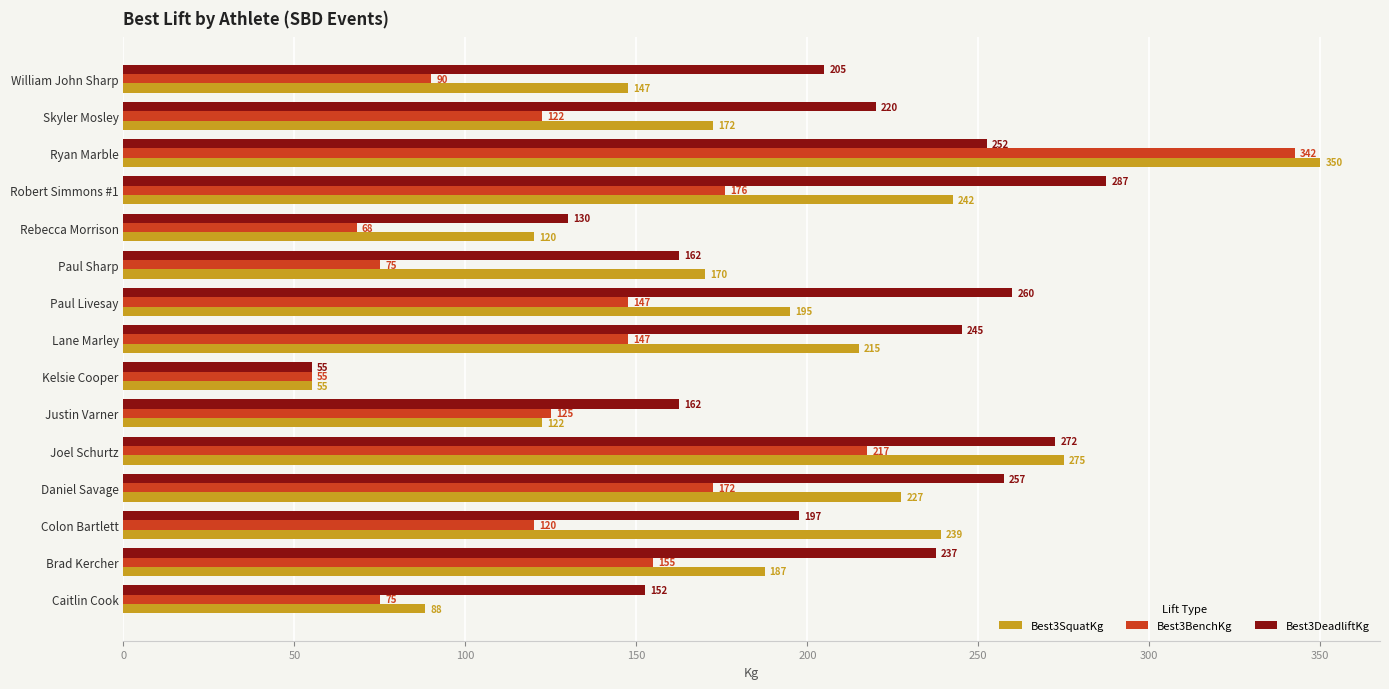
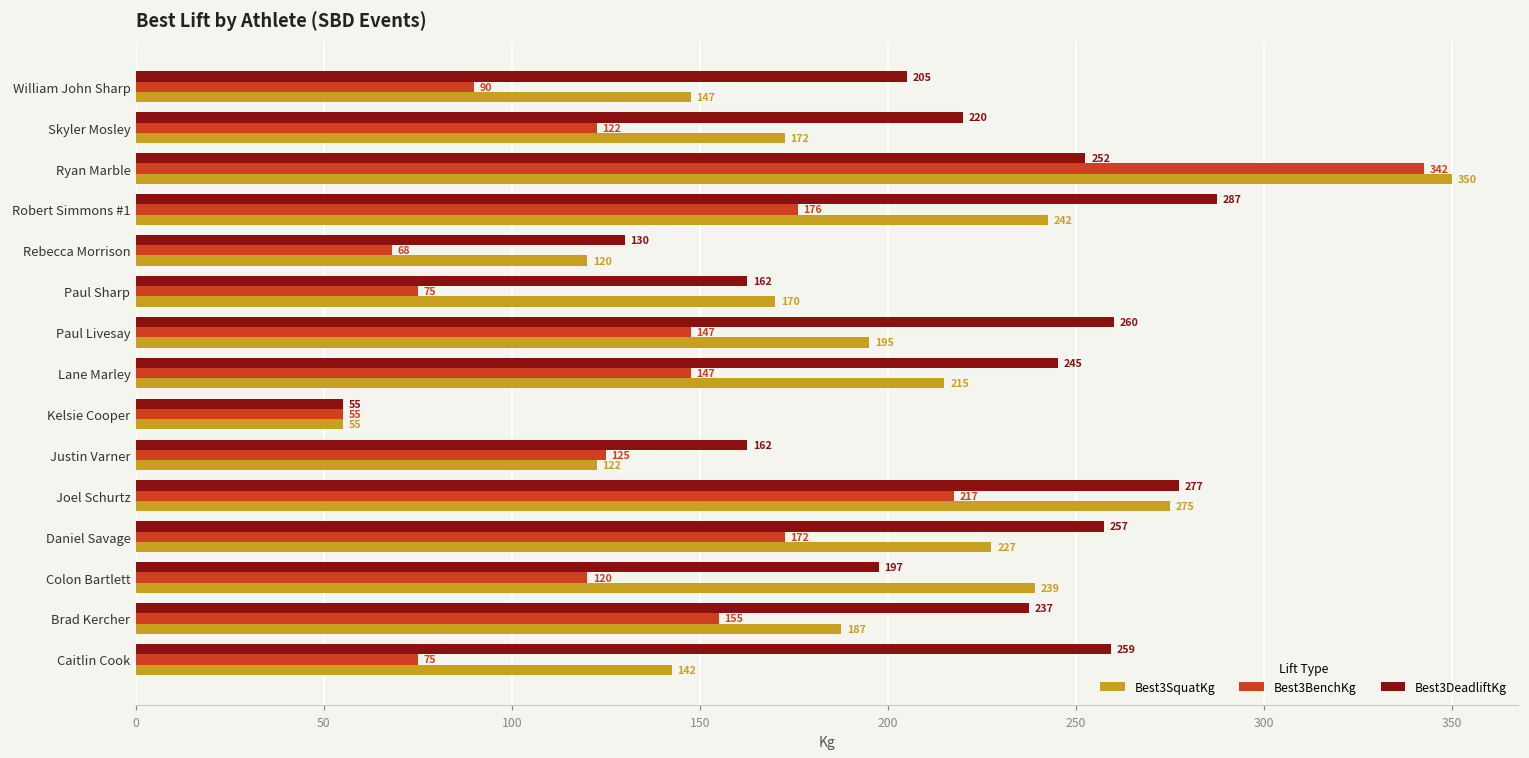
Best3DeadliftKg, Joel Schurtz: 272 -> 277
Best3DeadliftKg, Caitlin Cook: 152 -> 259
Best3SquatKg, Caitlin Cook: 88 -> 142
